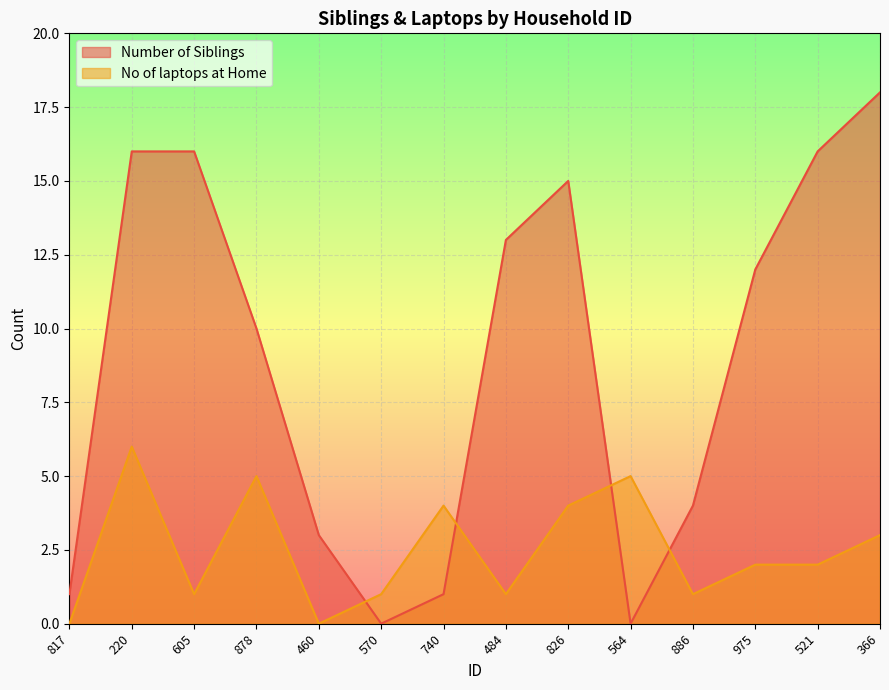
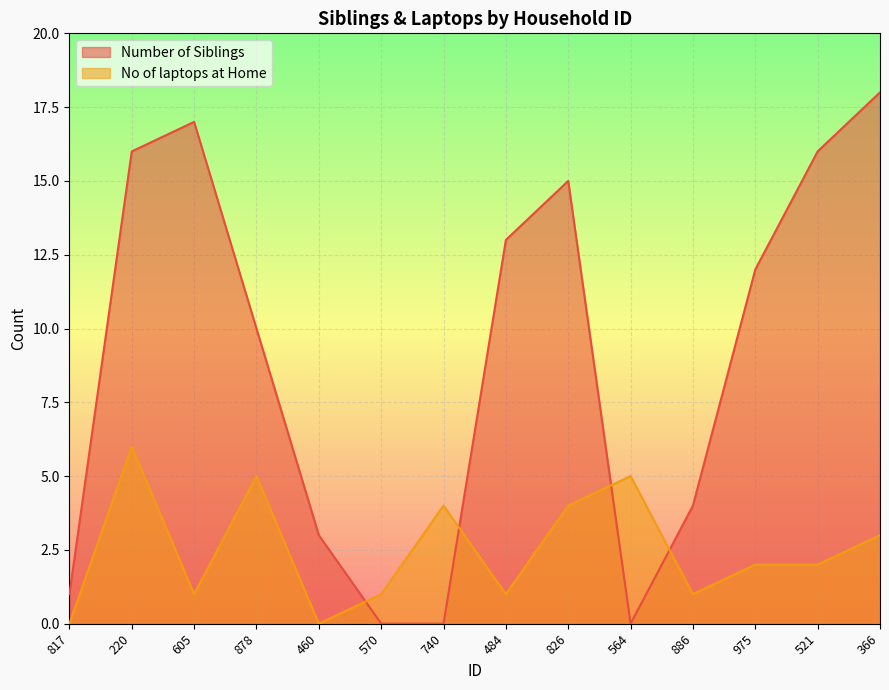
Number of Siblings, 605: 16 -> 17
Number of Siblings, 740: 1 -> 0
